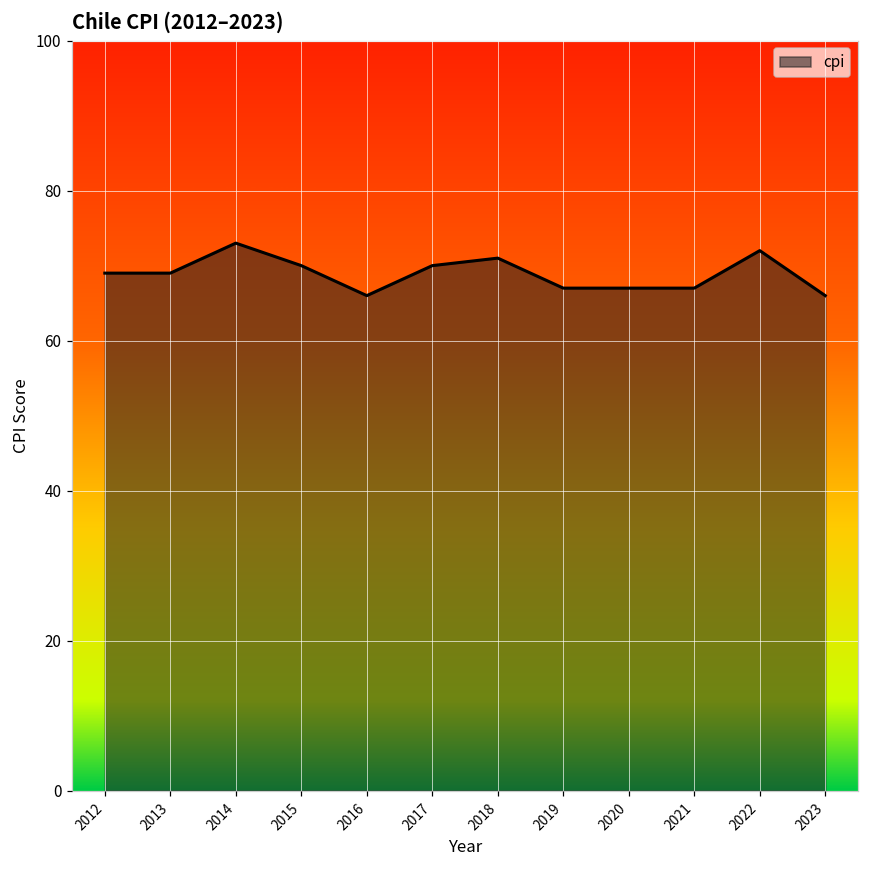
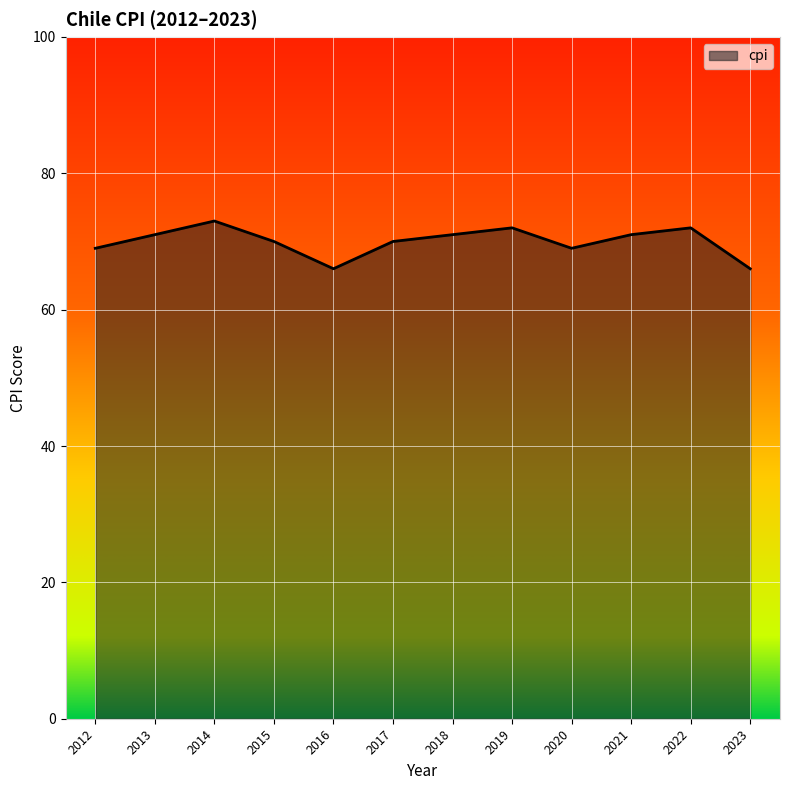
2013: 69 -> 71
2019: 67 -> 72
2020: 67 -> 69
2021: 67 -> 71
